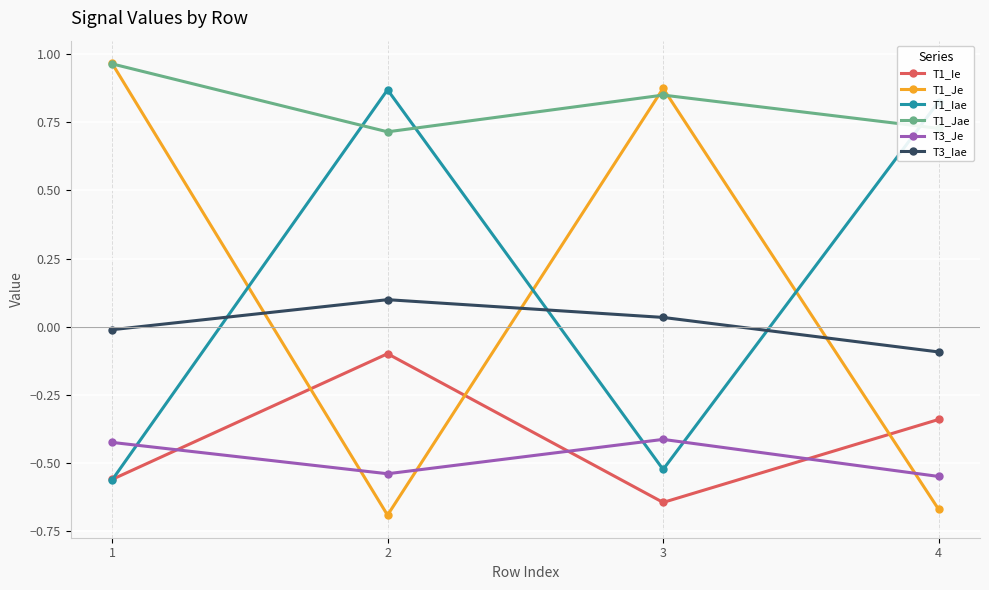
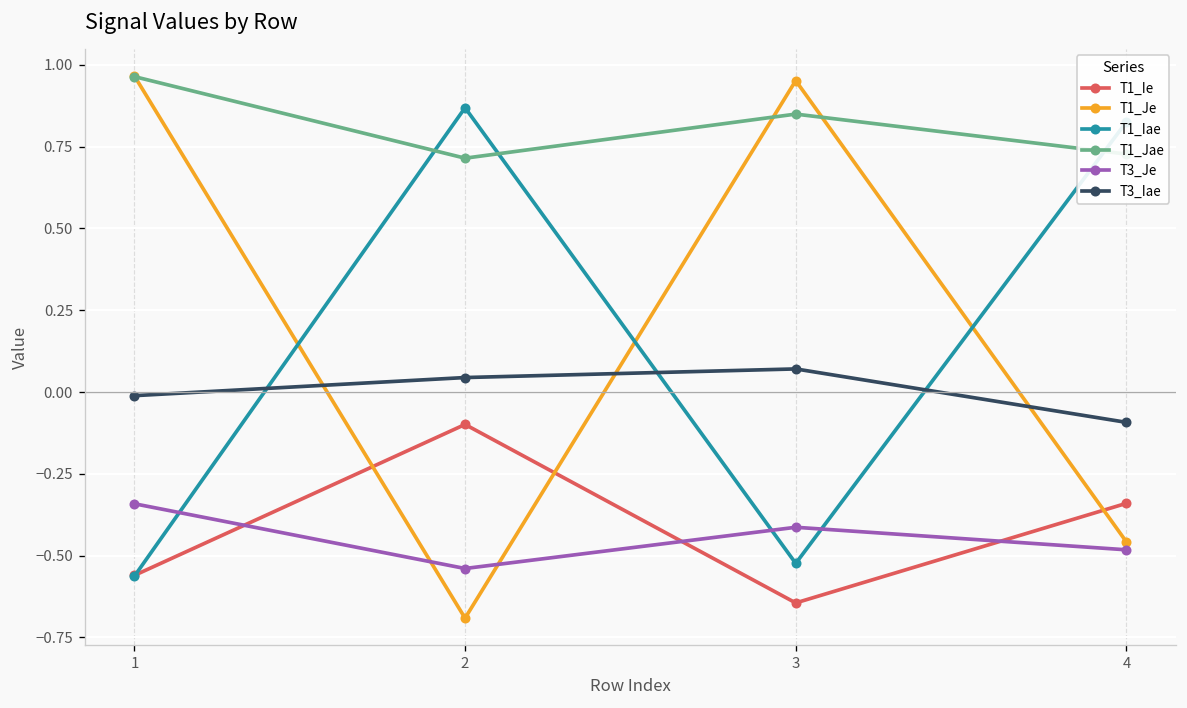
T3_Je, 1: -0.42 -> -0.34
T3_Iae, 2: 0.10 -> 0.04
T1_Je, 3: 0.87 -> 0.95
T3_Iae, 3: 0.03 -> 0.07
T1_Je, 4: -0.67 -> -0.46
T3_Je, 4: -0.55 -> -0.48
